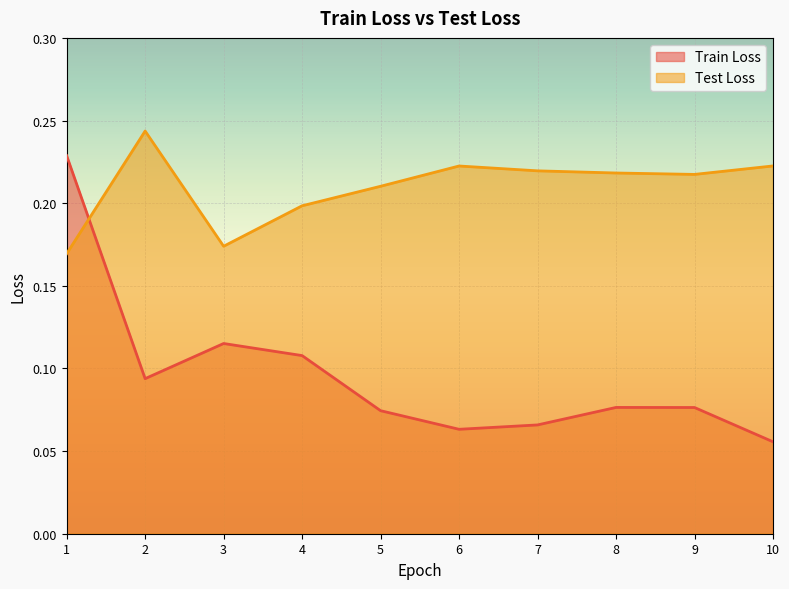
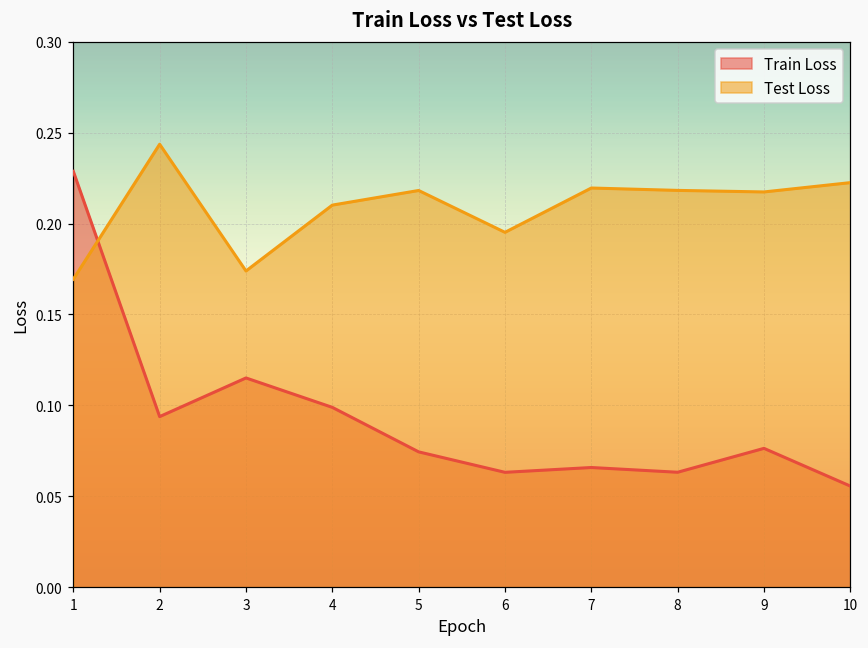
Train Loss, 4: 0.108 -> 0.099
Test Loss, 4: 0.198 -> 0.210
Test Loss, 5: 0.210 -> 0.218
Test Loss, 6: 0.222 -> 0.195
Train Loss, 8: 0.076 -> 0.063
